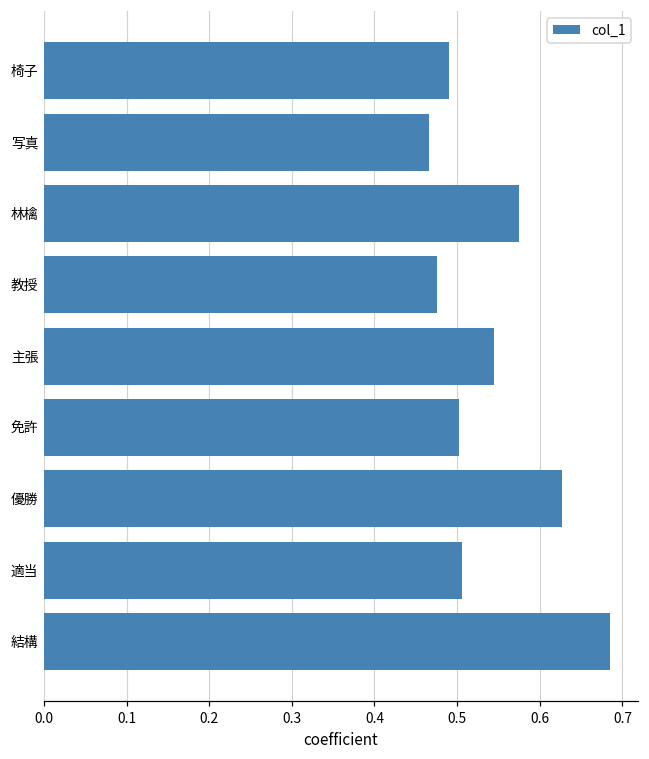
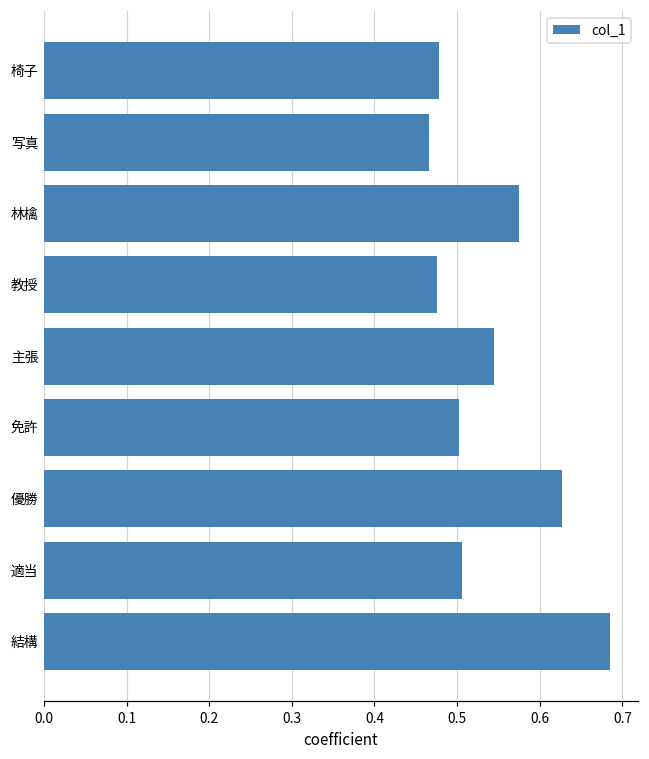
椅子: 0.49 -> 0.48
